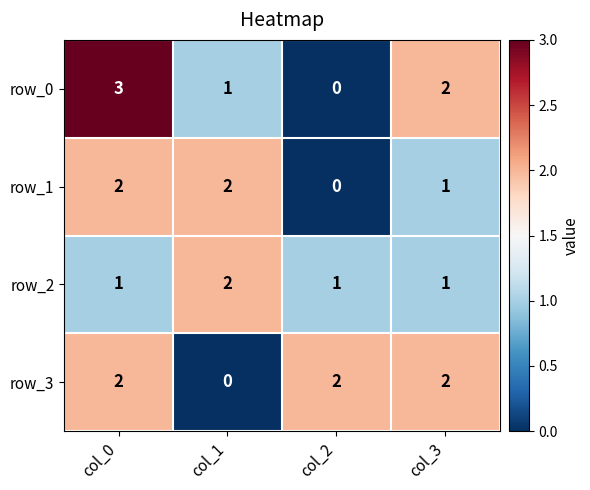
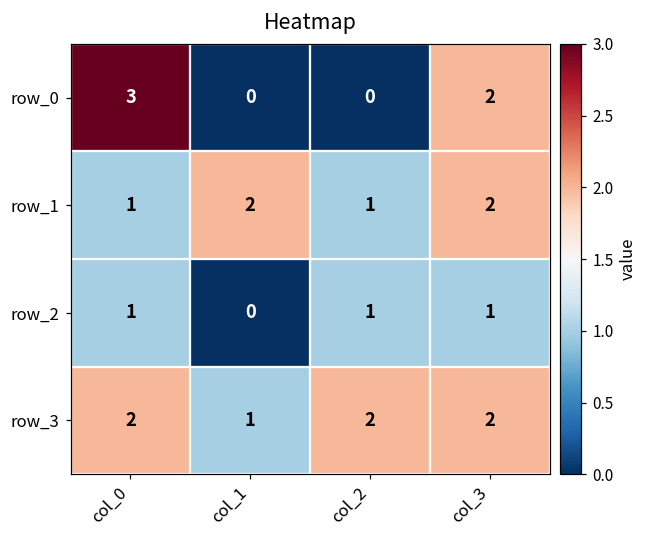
row_0, col_1: 1 -> 0
row_1, col_0: 2 -> 1
row_1, col_2: 0 -> 1
row_1, col_3: 1 -> 2
row_2, col_1: 2 -> 0
row_3, col_1: 0 -> 1
